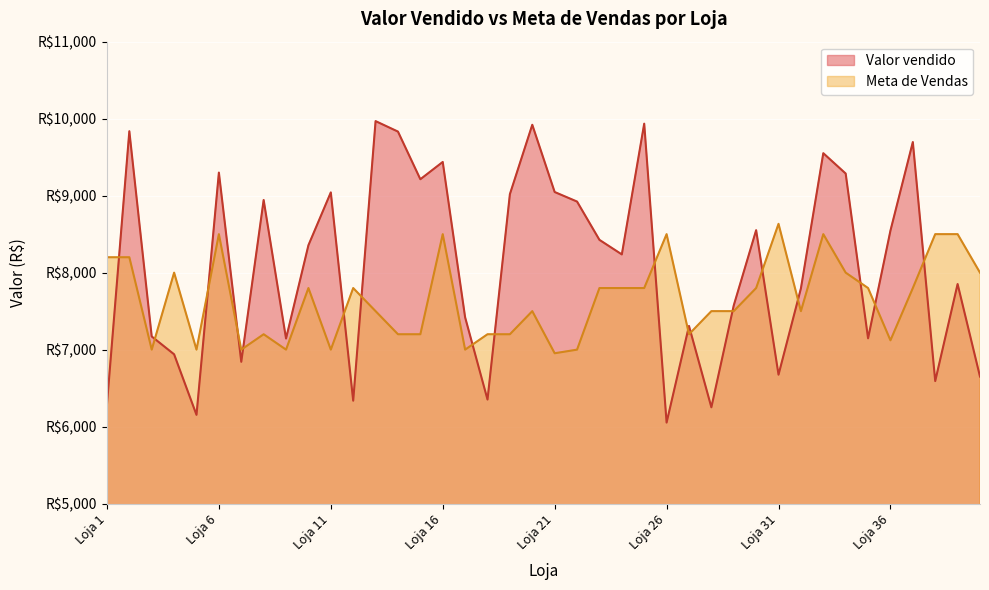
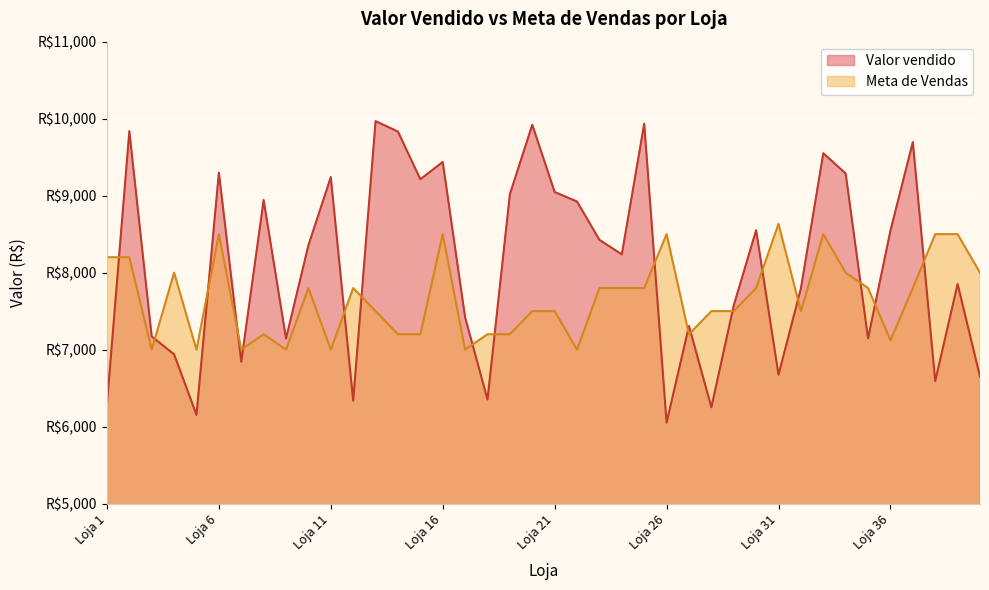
Valor vendido, Loja 11: R$9,000 -> R$9,200
Meta de Vendas, Loja 21: R$7,000 -> R$7,500
